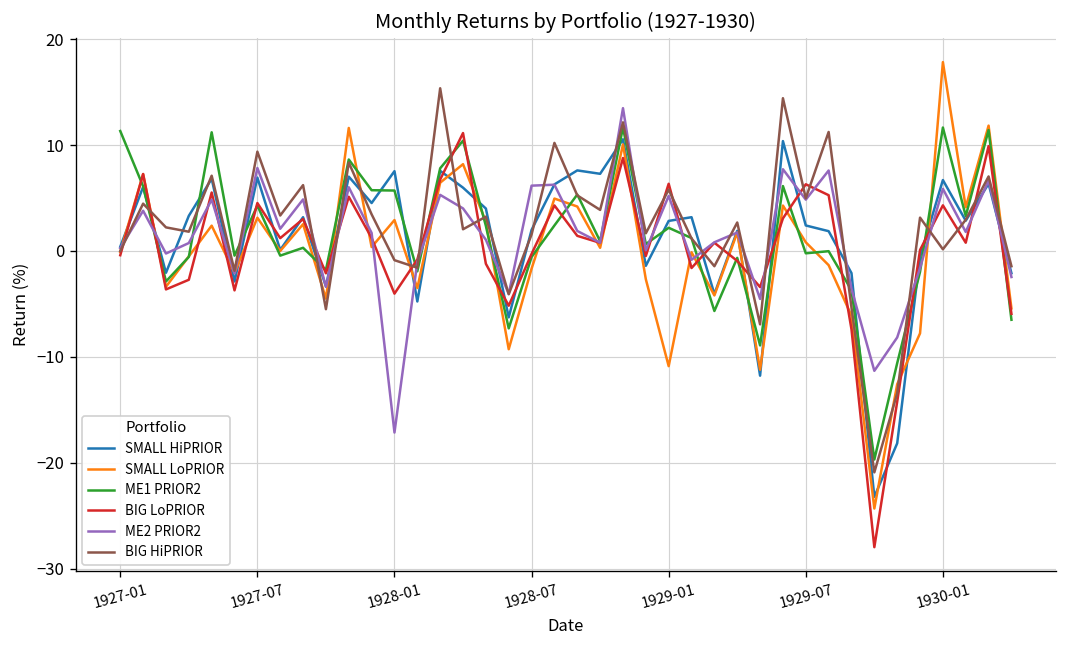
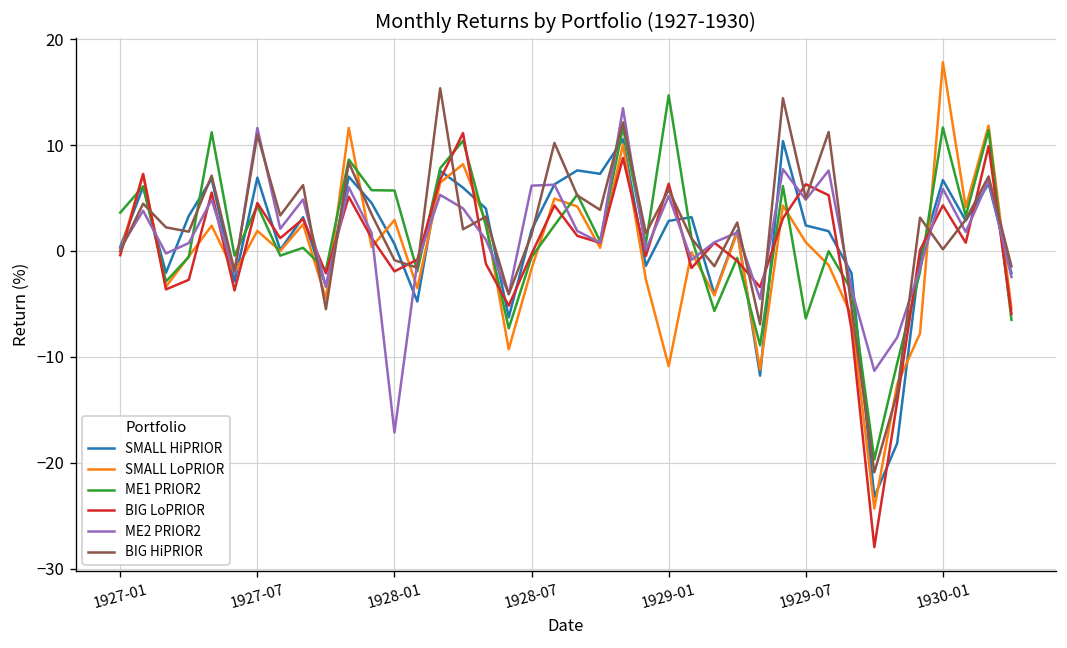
ME1 PRIOR2, 1927-01: 11 -> 4
SMALL LoPRIOR, 1927-07: 3 -> 2
ME2 PRIOR2, 1927-07: 8 -> 12
BIG HiPRIOR, 1927-07: 9 -> 11
SMALL HiPRIOR, 1928-01: 8 -> 1
BIG LoPRIOR, 1928-01: -4 -> -2
ME1 PRIOR2, 1929-01: 2 -> 15
ME1 PRIOR2, 1929-07: 0 -> -6
